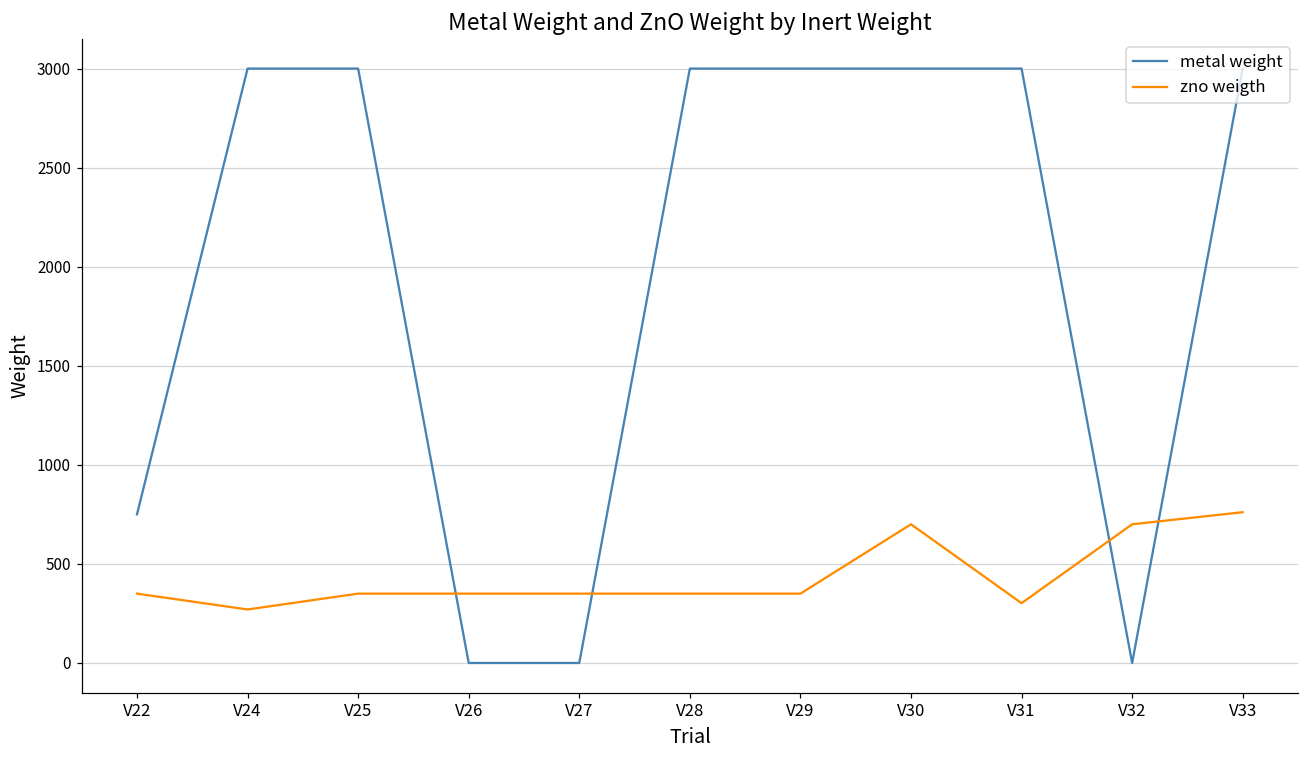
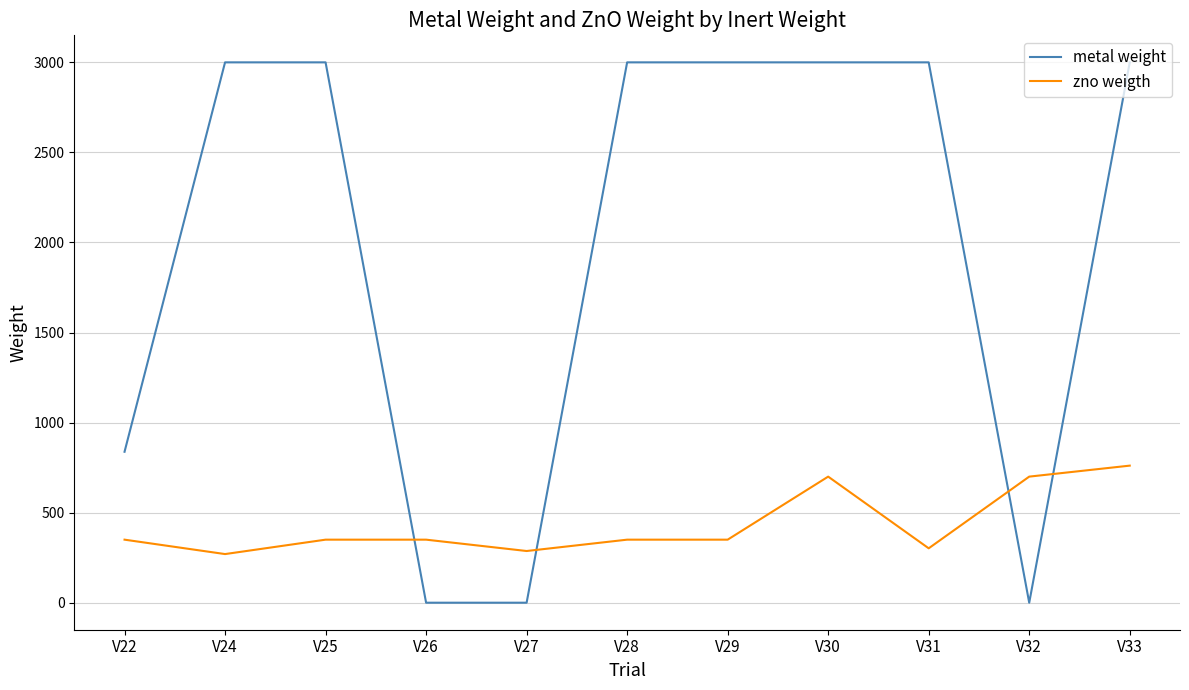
metal weight, V22: 750 -> 840
zno weigth, V27: 350 -> 290
